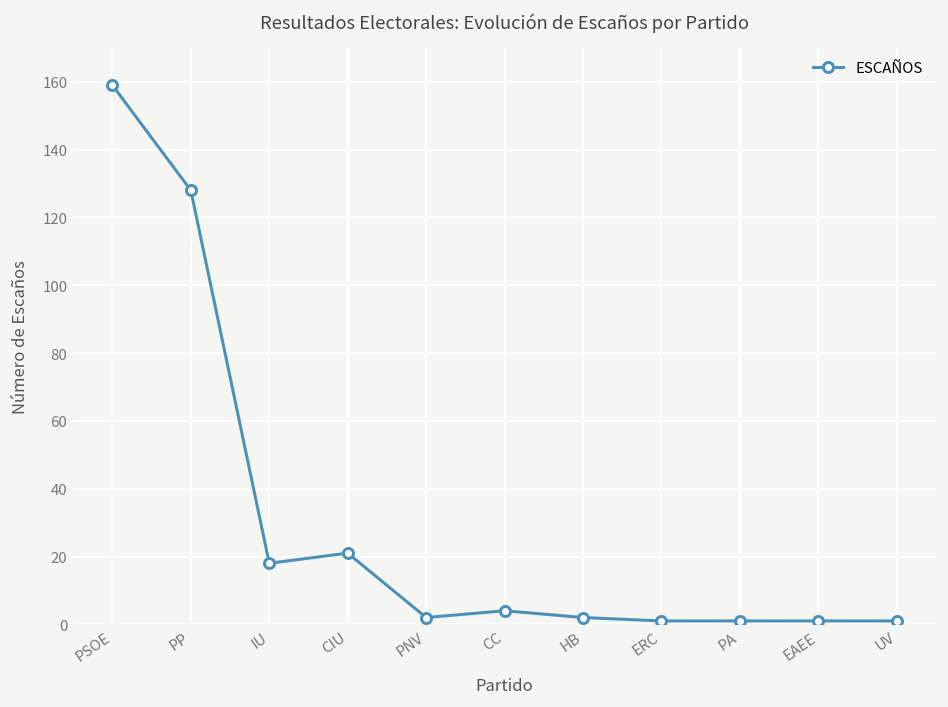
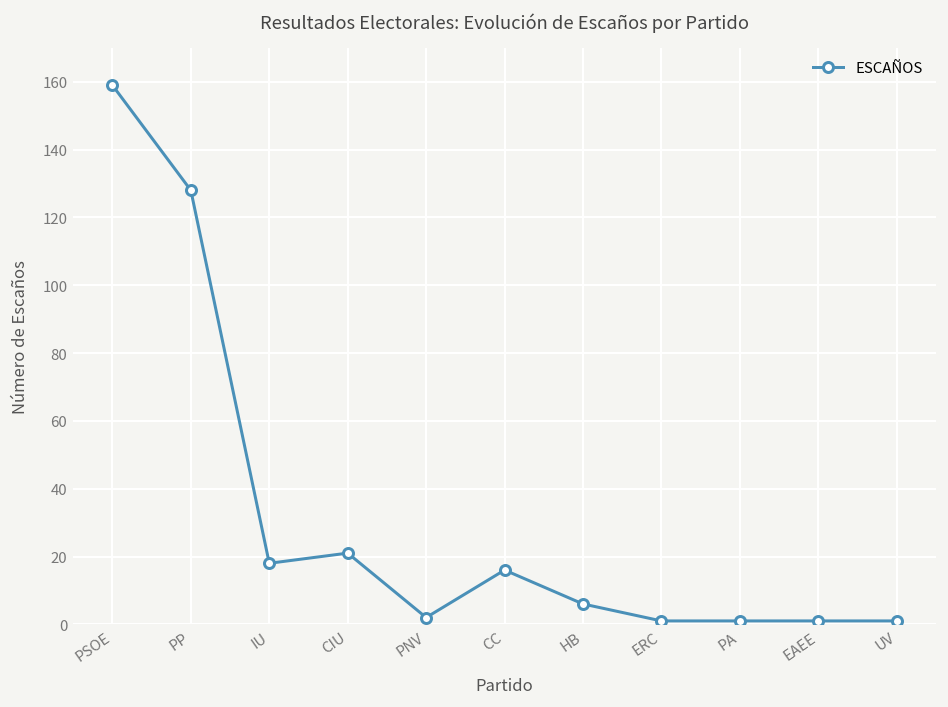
CC: 4 -> 16
HB: 2 -> 6
